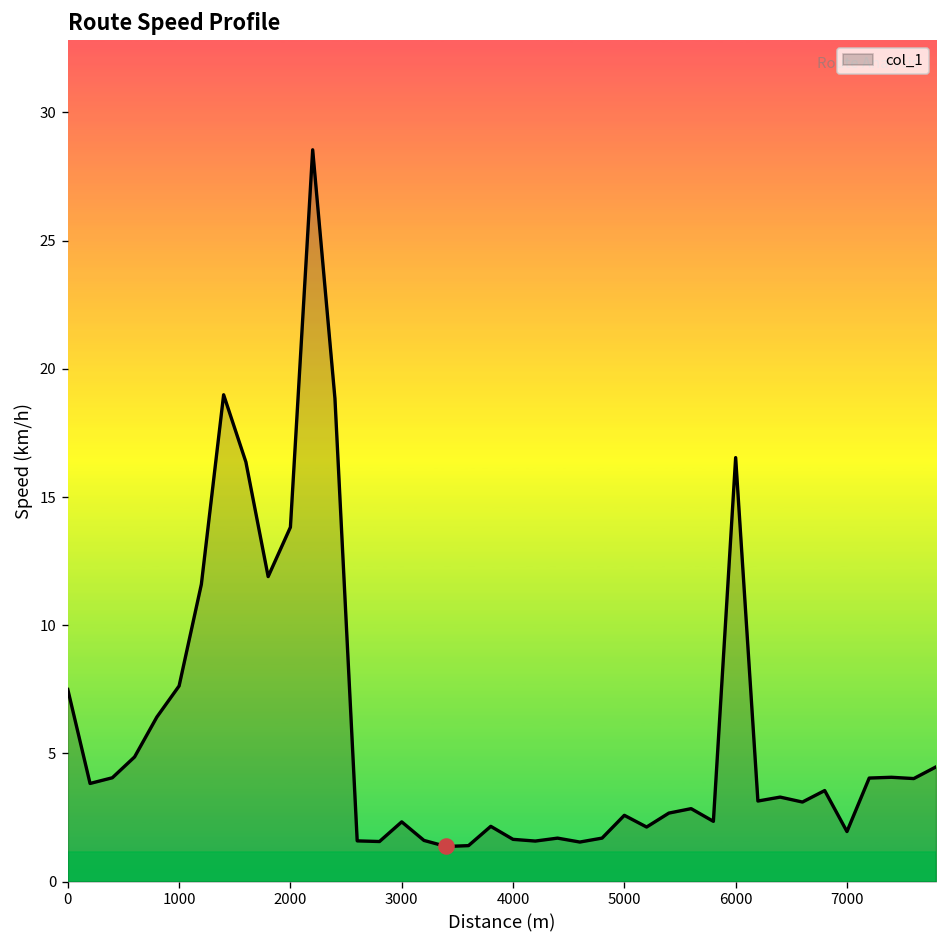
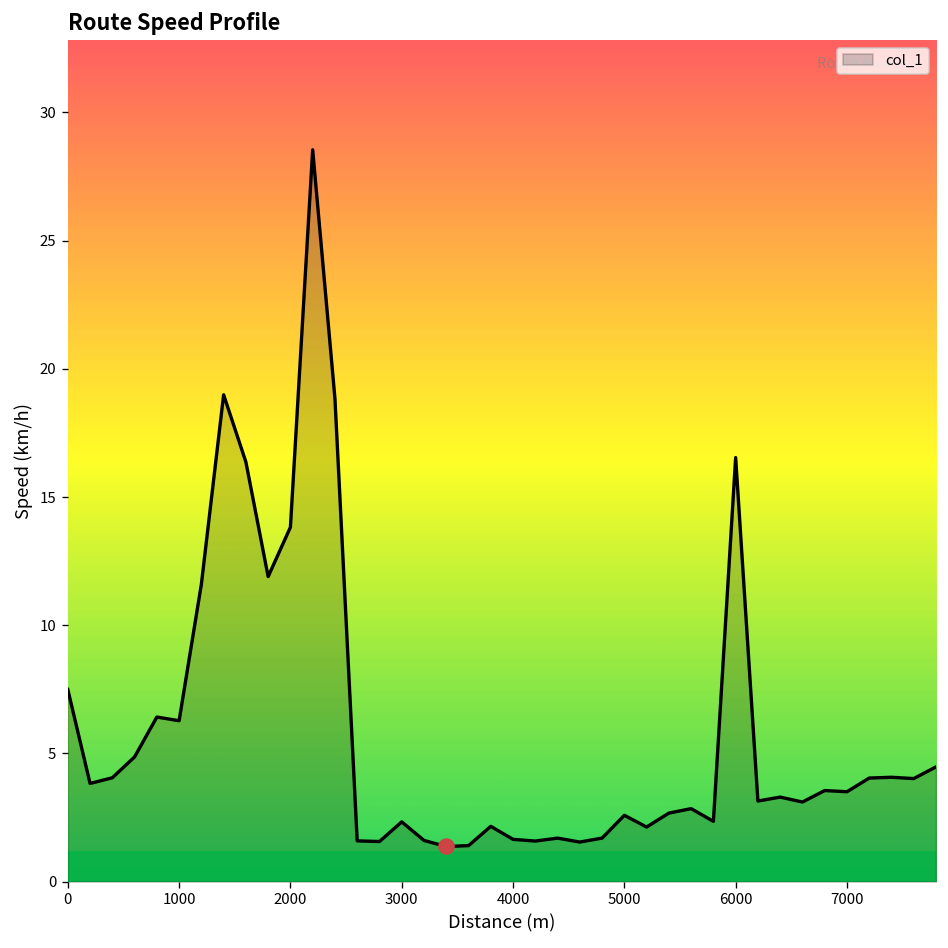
col_1, 1000: 7.6 -> 6.3
col_1, 7000: 2.0 -> 3.5
